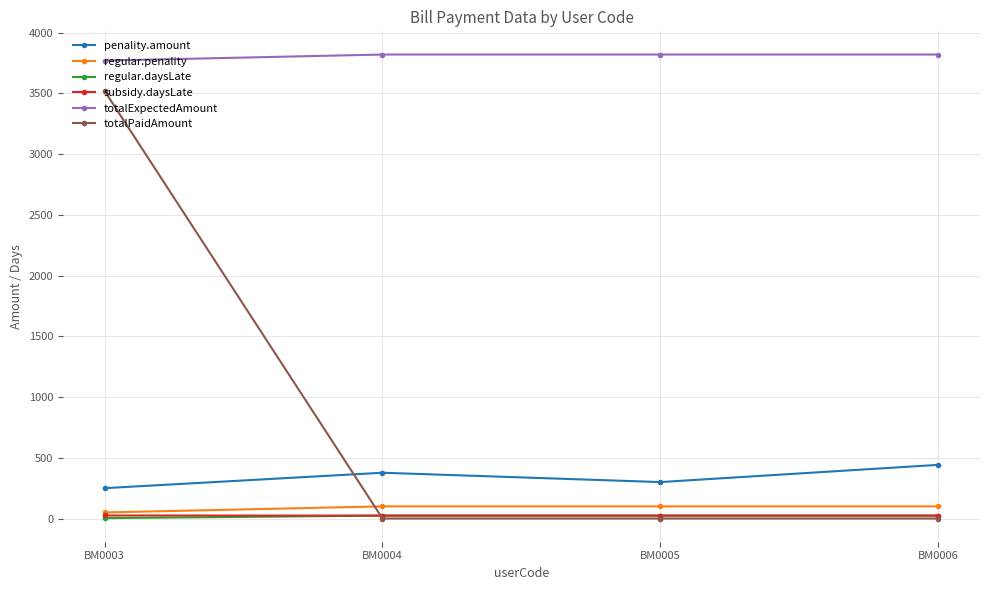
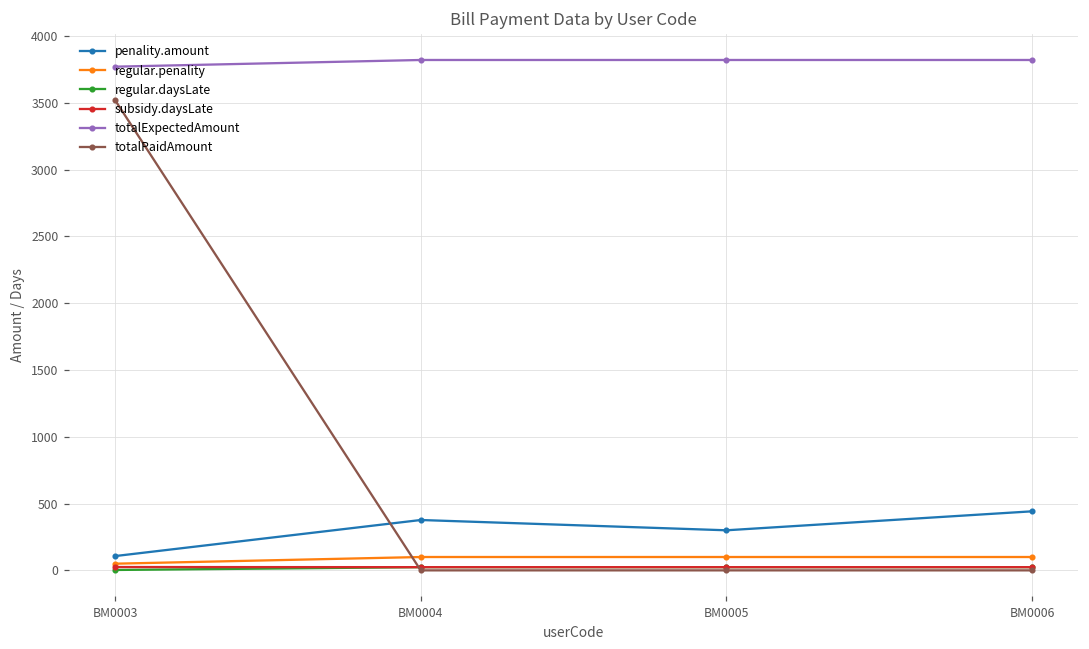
penality.amount, BM0003: 250 -> 110
